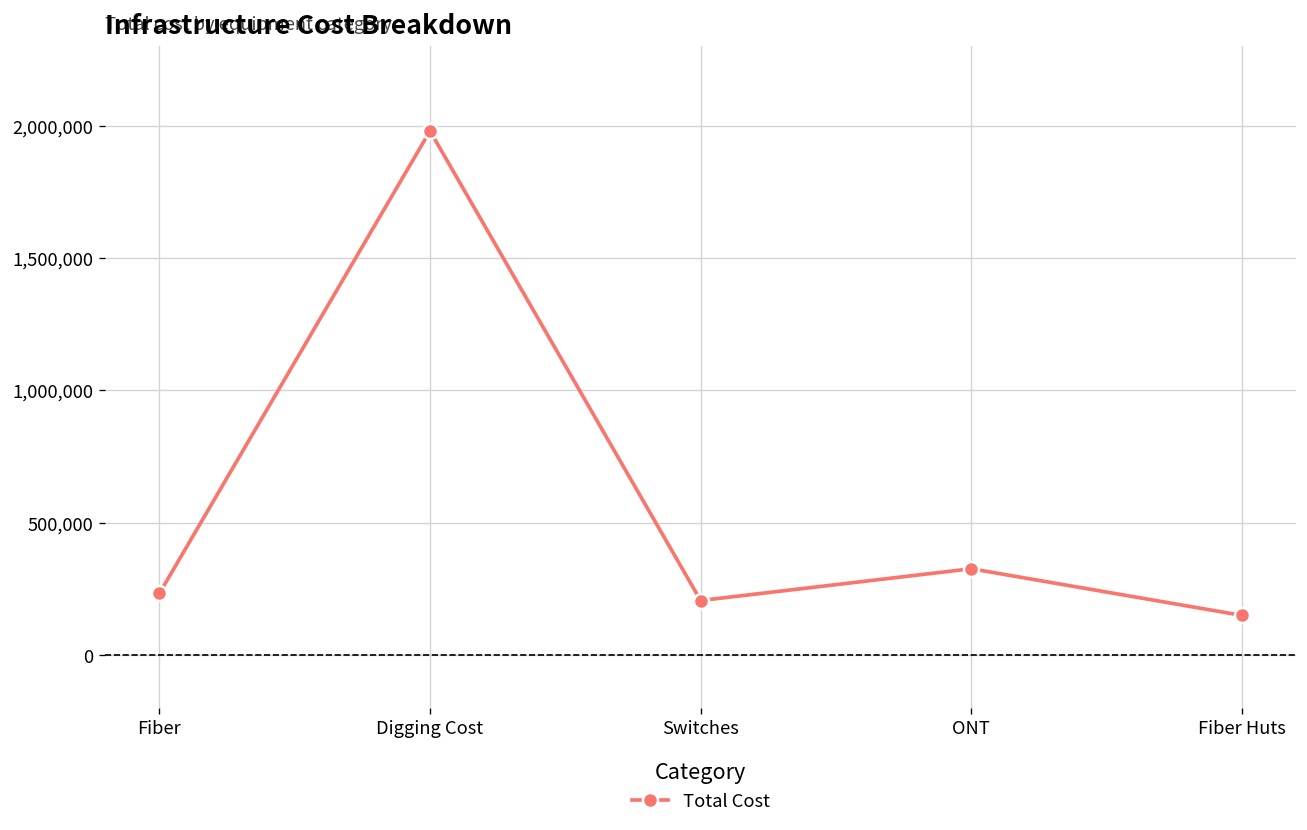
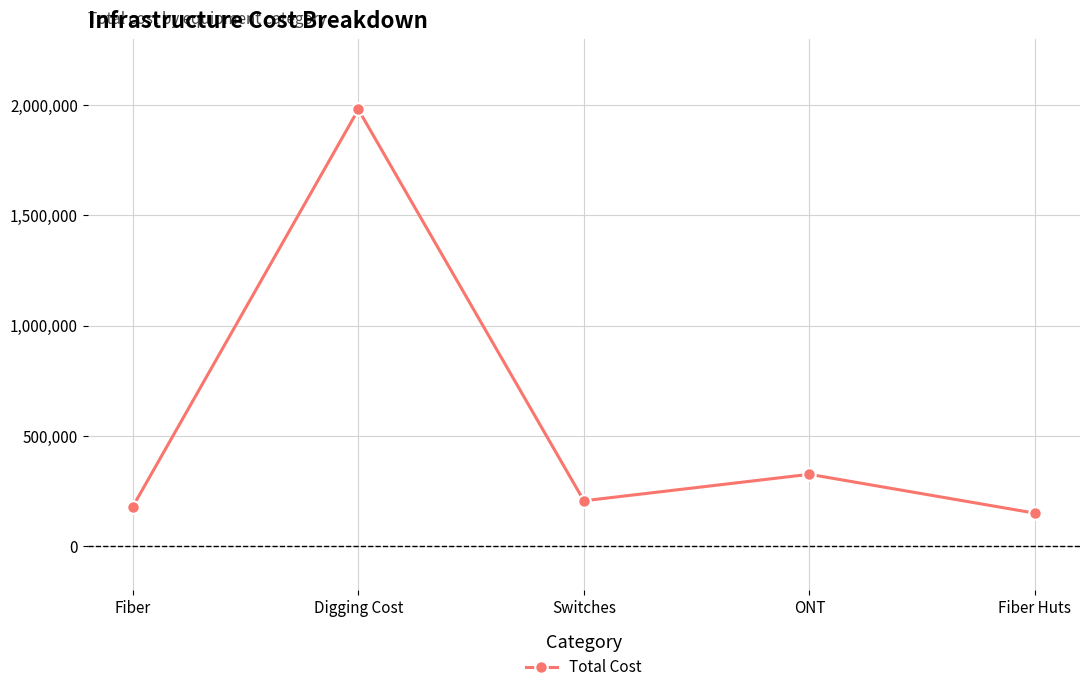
Fiber: 230,000 -> 180,000
